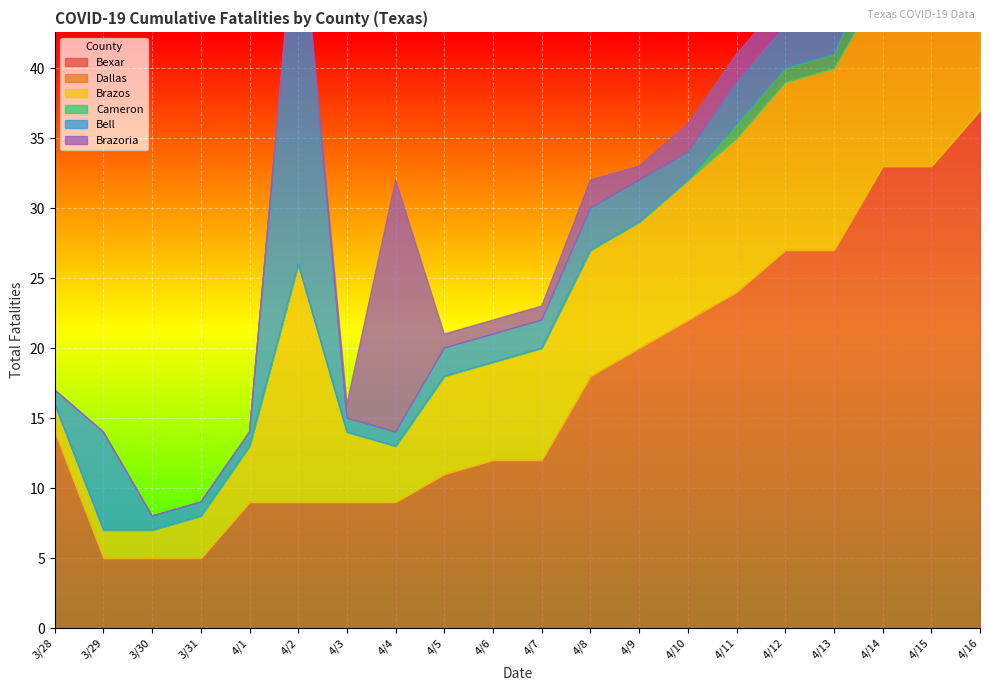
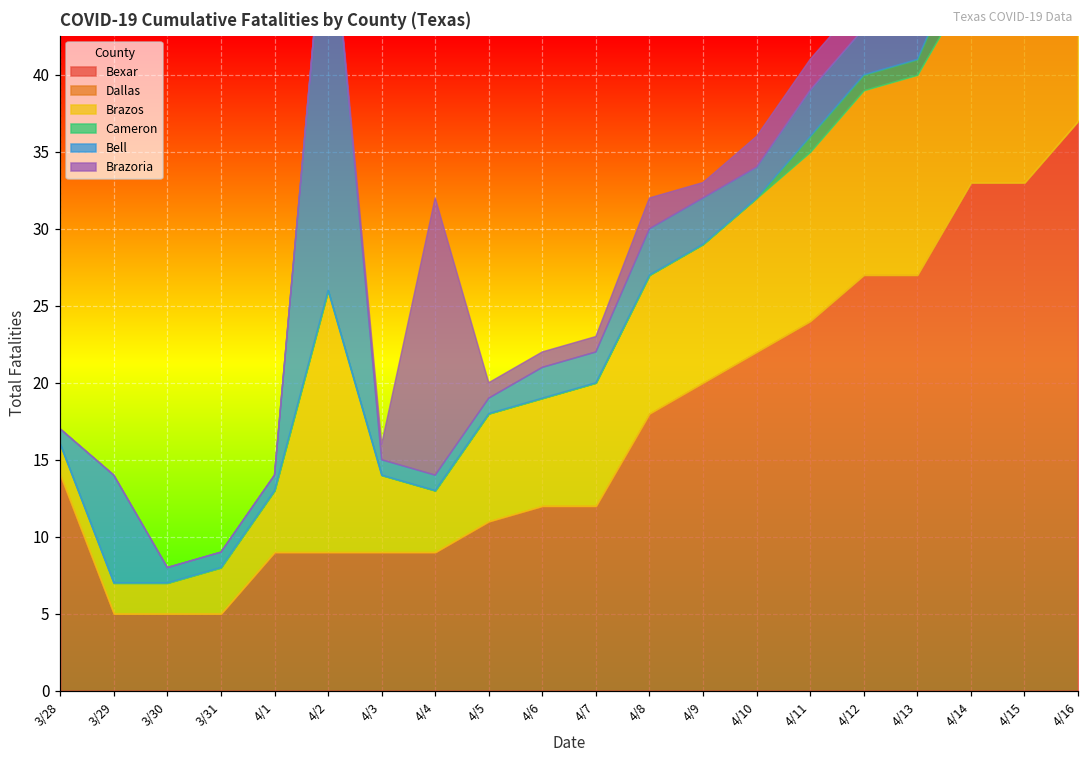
Bell, 4/5: 2 -> 1
